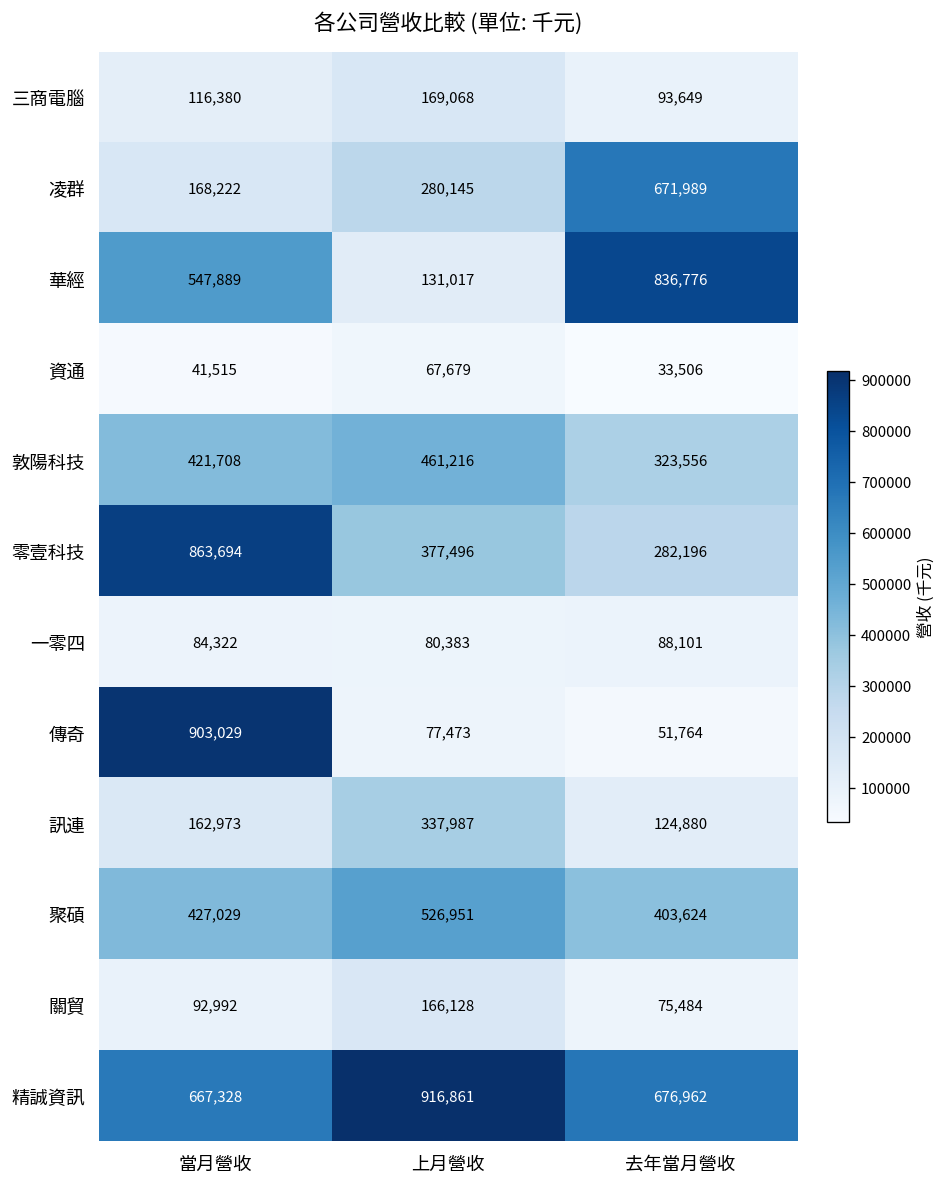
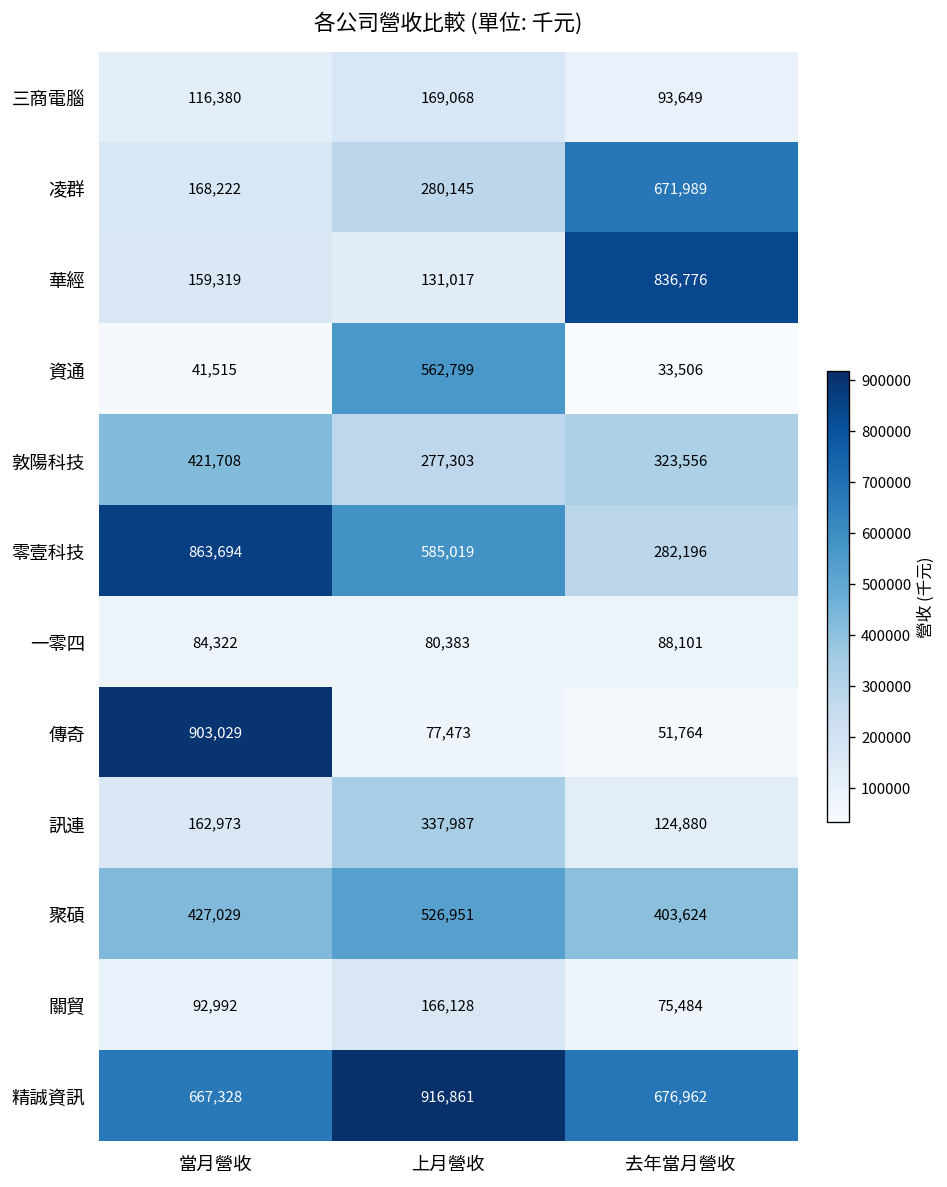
華經, 當月營收: 547,889 -> 159,319
資通, 上月營收: 67,679 -> 562,799
敦陽科技, 上月營收: 461,216 -> 277,303
零壹科技, 上月營收: 377,496 -> 585,019
